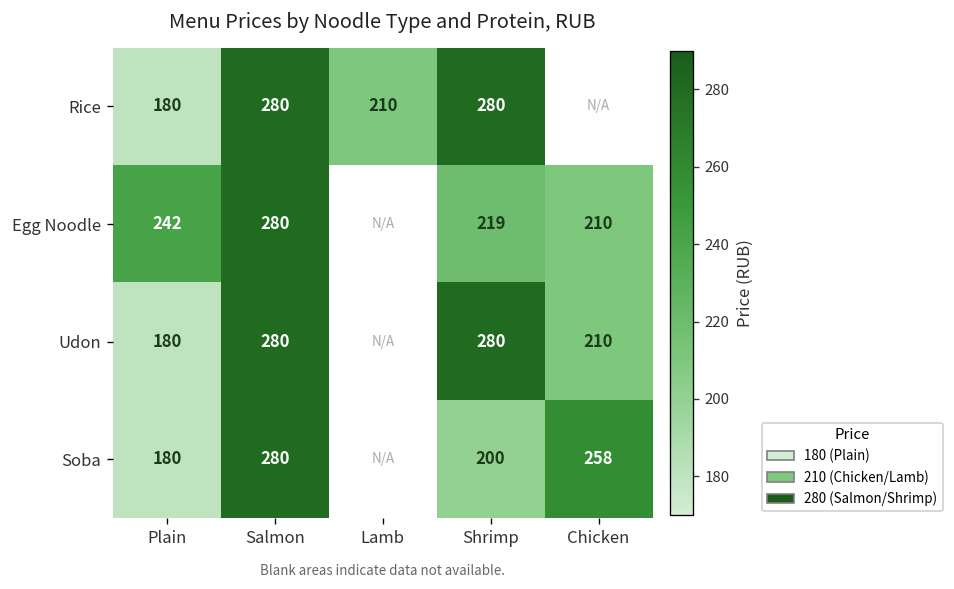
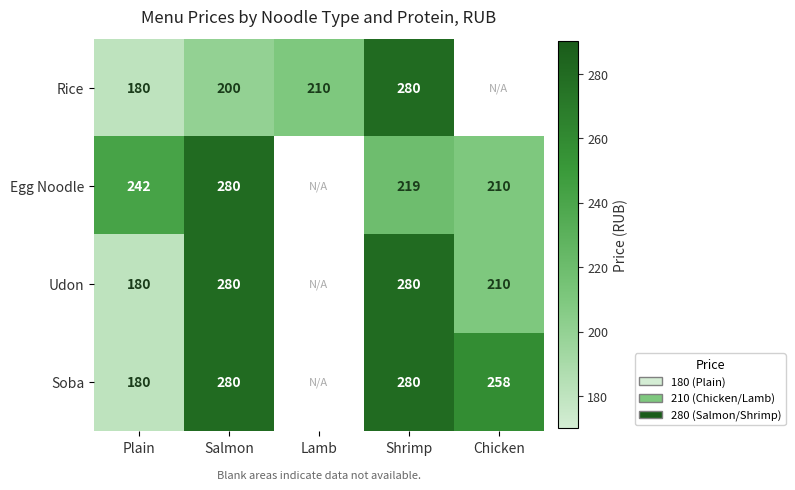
Rice, Salmon: 280 -> 200
Soba, Shrimp: 200 -> 280
